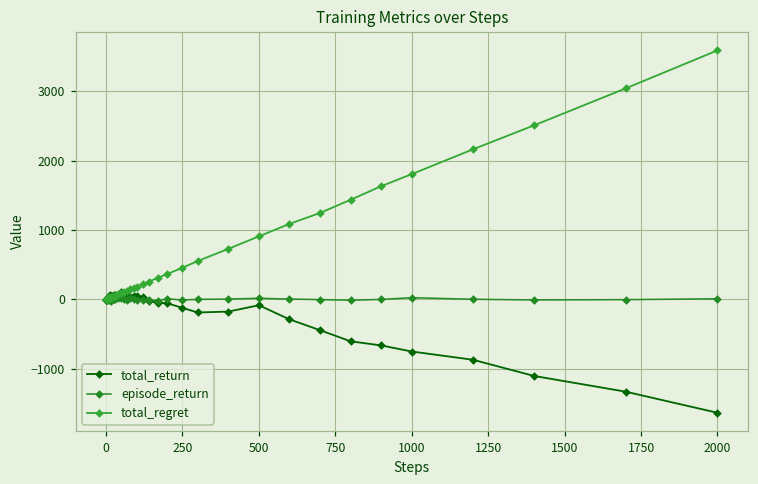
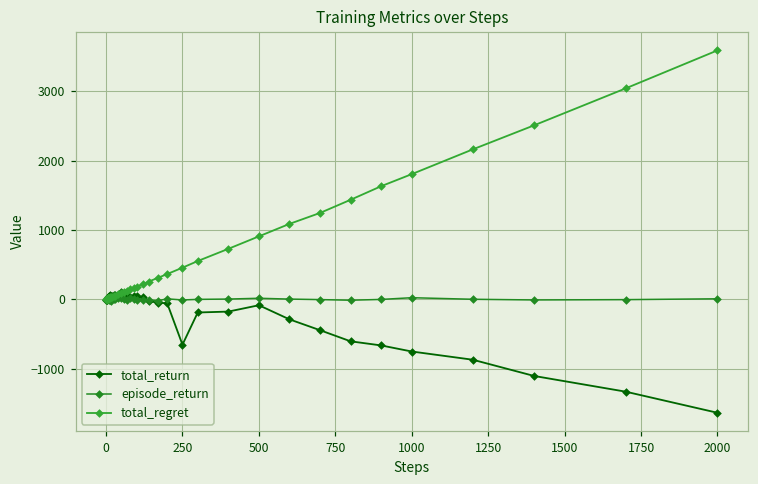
total_return, 250: -100 -> -700
